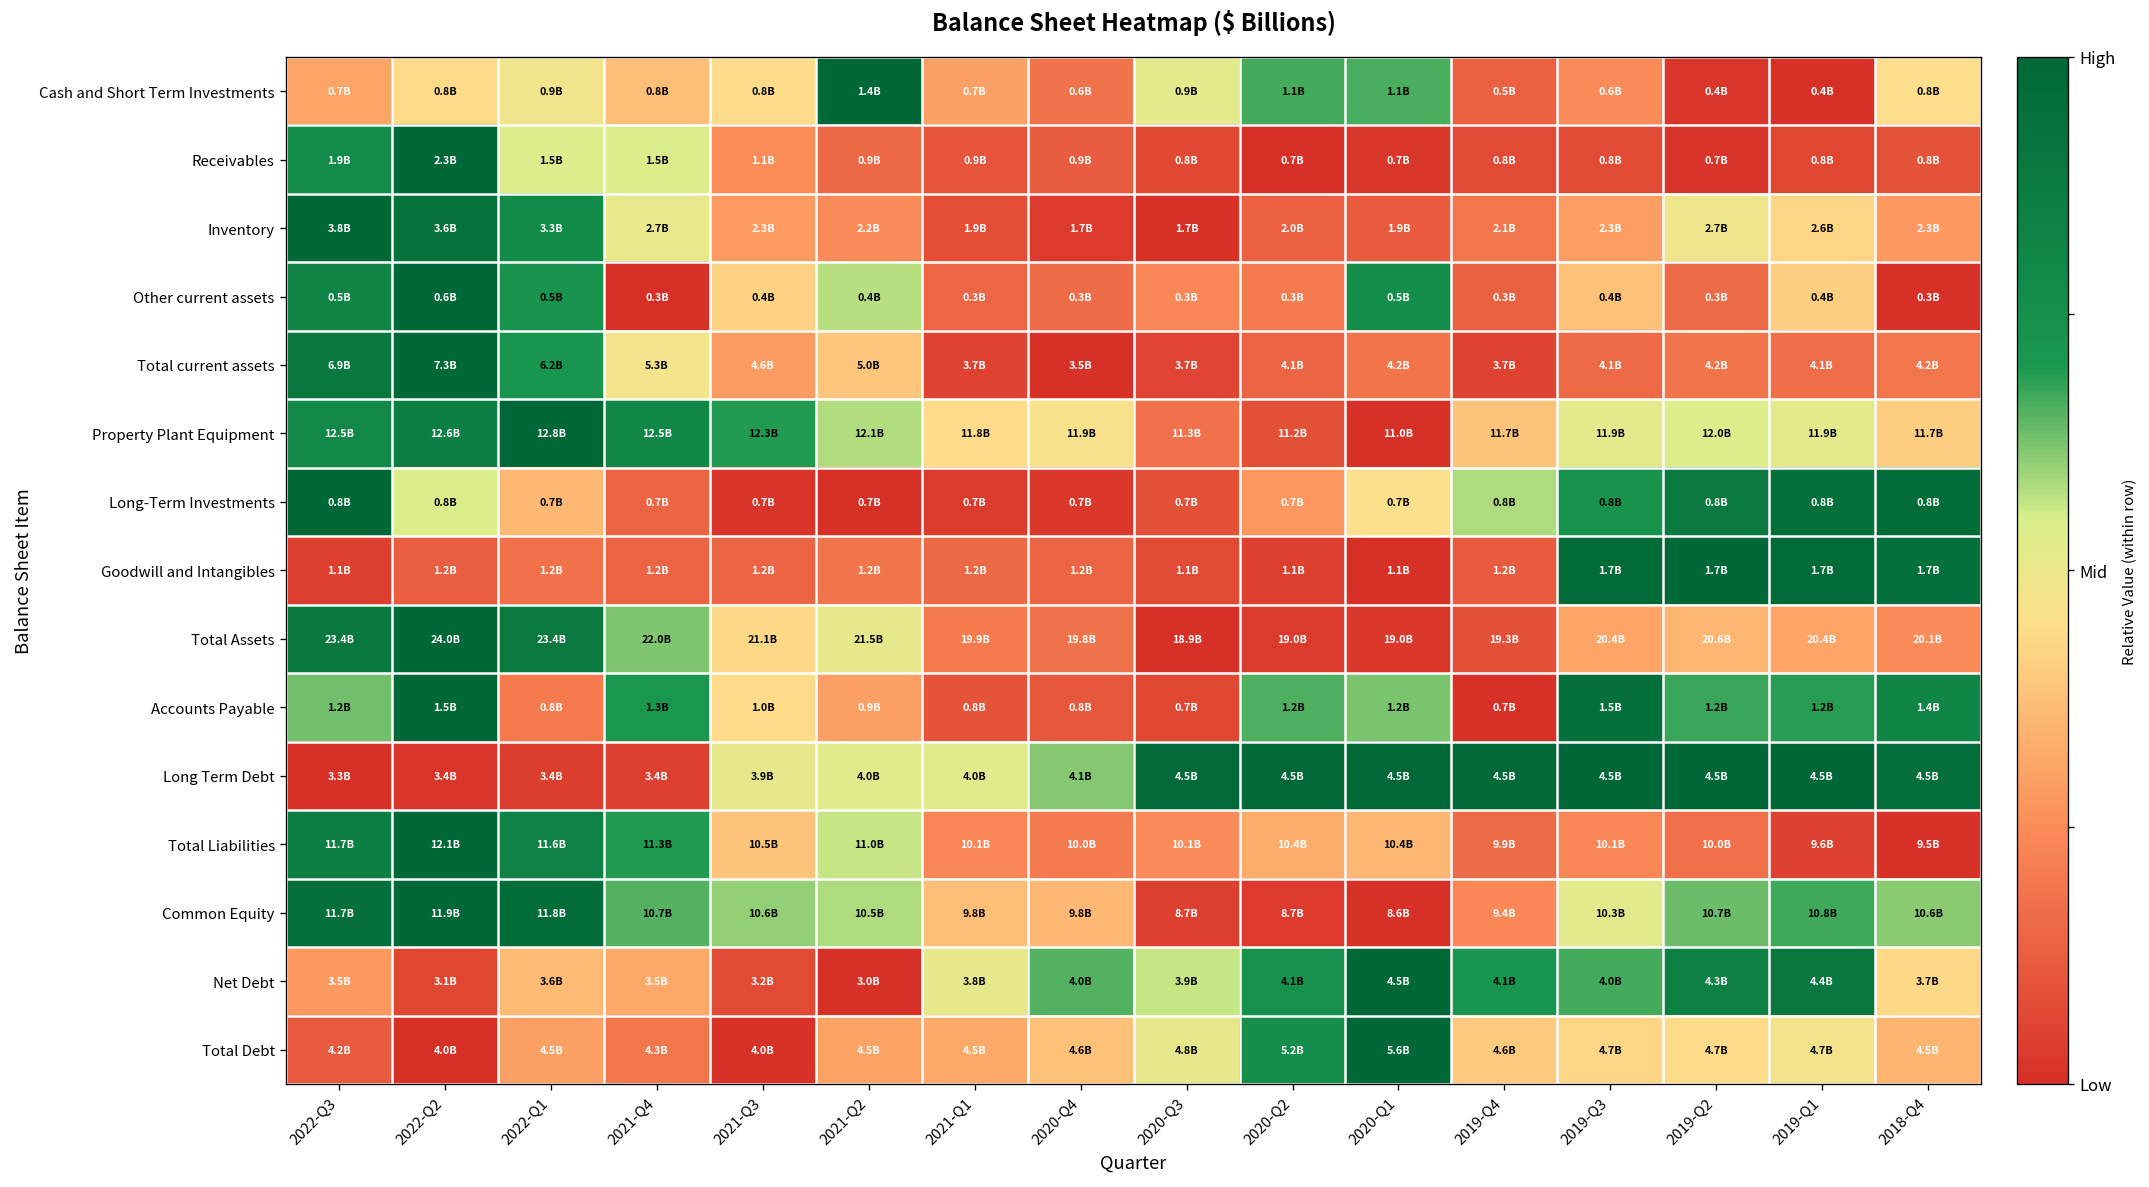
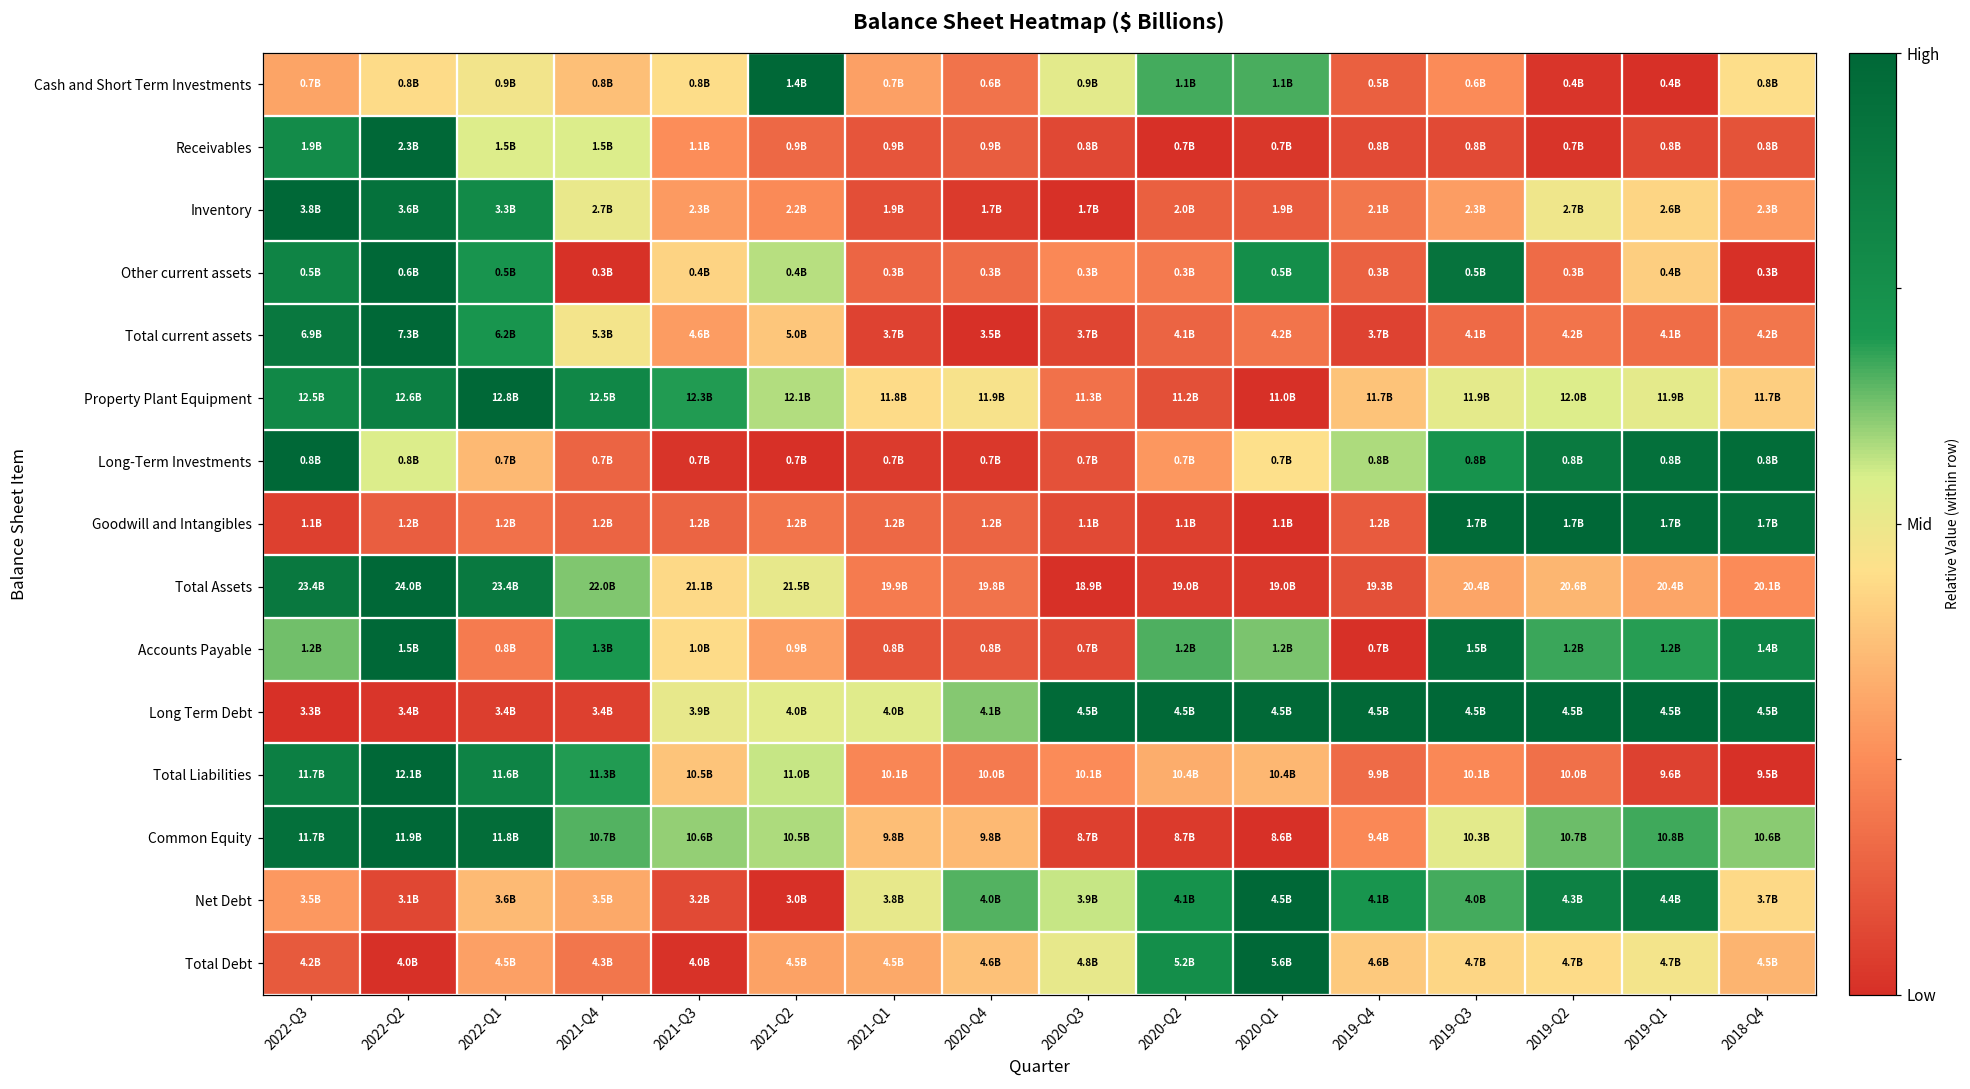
Other current assets, 2019-Q3: 0.4B -> 0.5B
